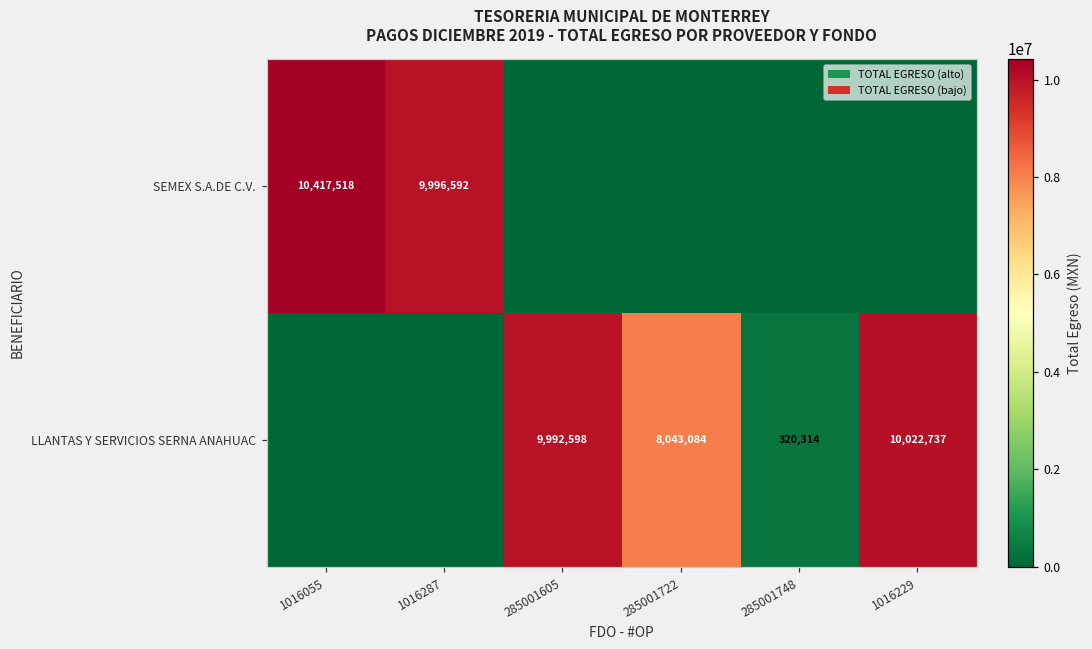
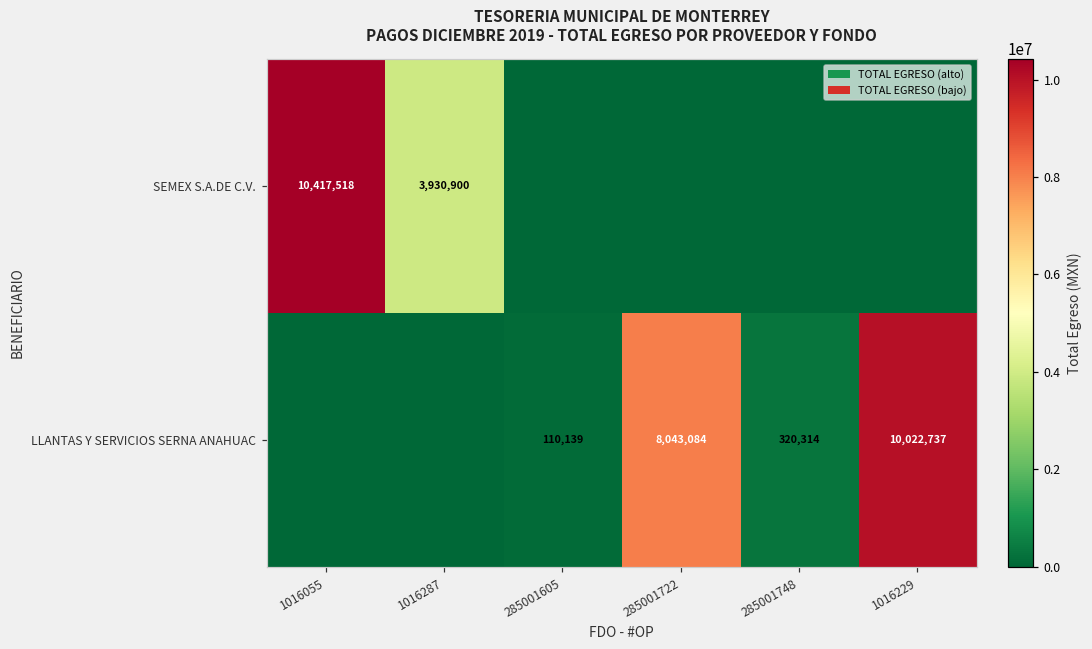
SEMEX S.A.DE C.V., 1016287: 9,996,592 -> 3,930,900
LLANTAS Y SERVICIOS SERNA ANAHUAC, 285001605: 9,992,598 -> 110,139
